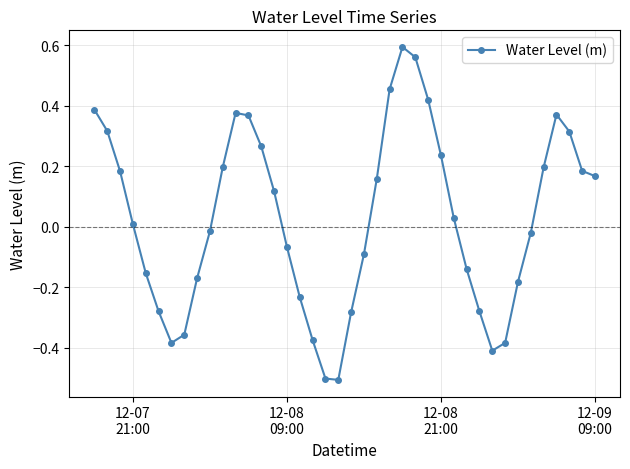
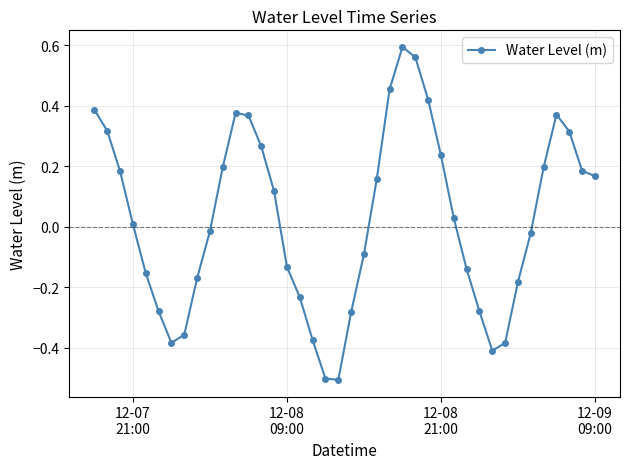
12-08 09:00: -0.07 -> -0.13
